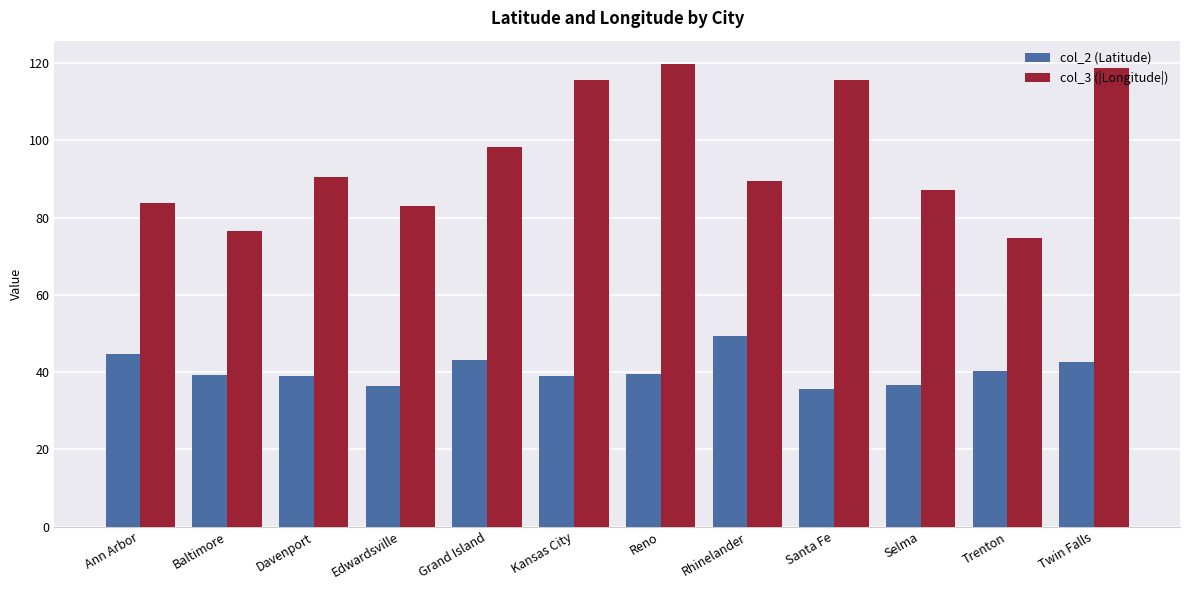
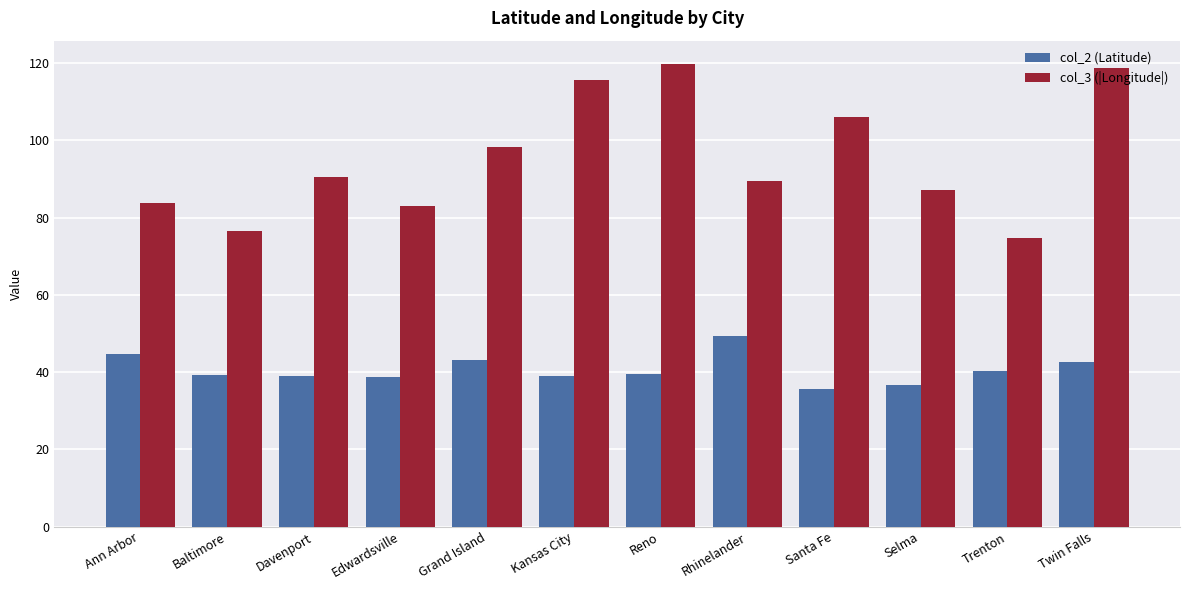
col_2 (Latitude), Edwardsville: 36 -> 39
col_3 (|Longitude|), Santa Fe: 116 -> 106
